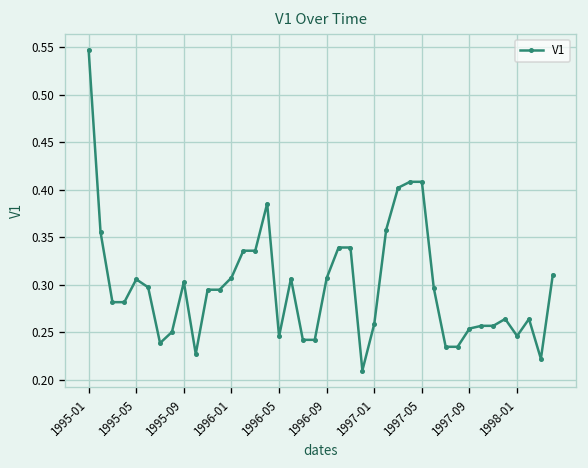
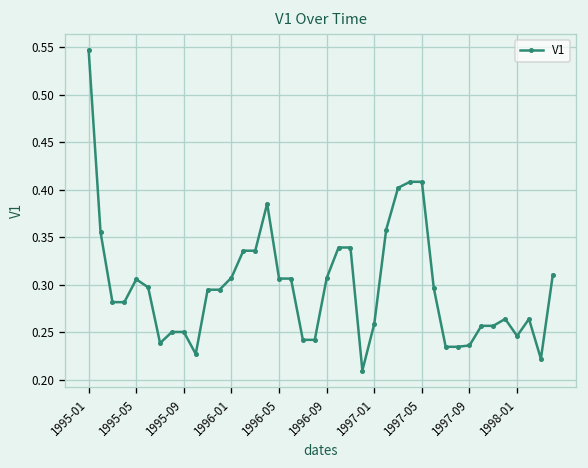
1995-09: 0.30 -> 0.25
1996-05: 0.25 -> 0.31
1997-09: 0.25 -> 0.24
